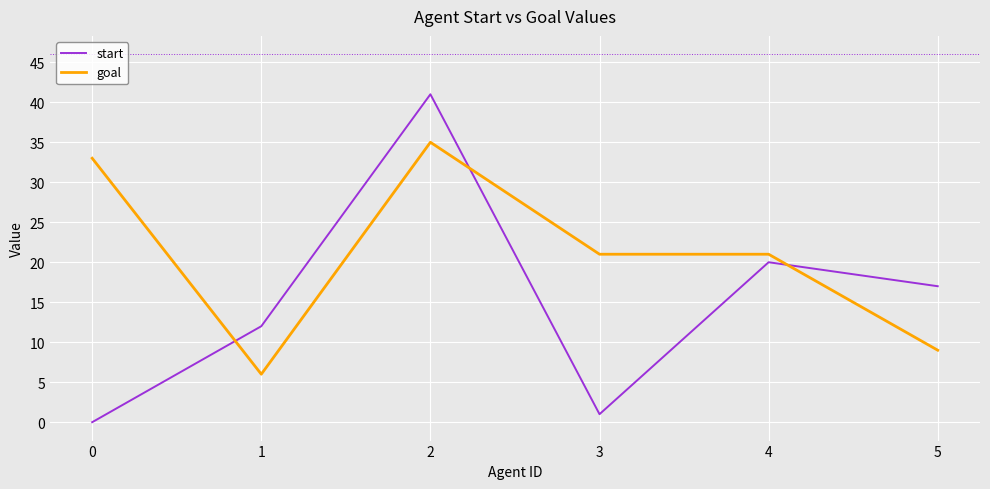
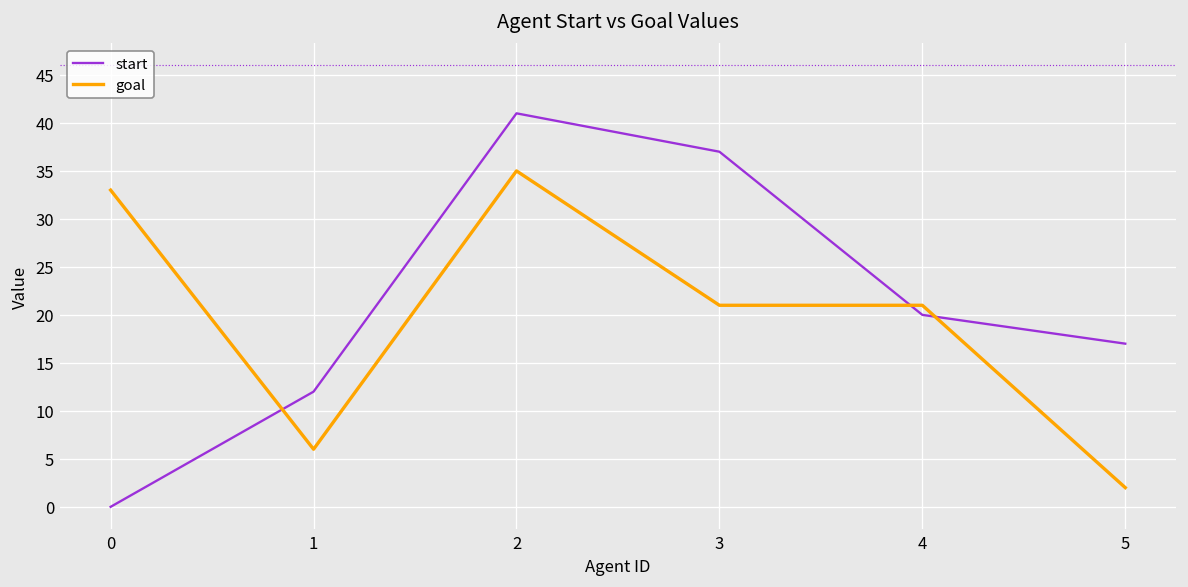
start, 3: 1 -> 37
goal, 5: 9 -> 2
